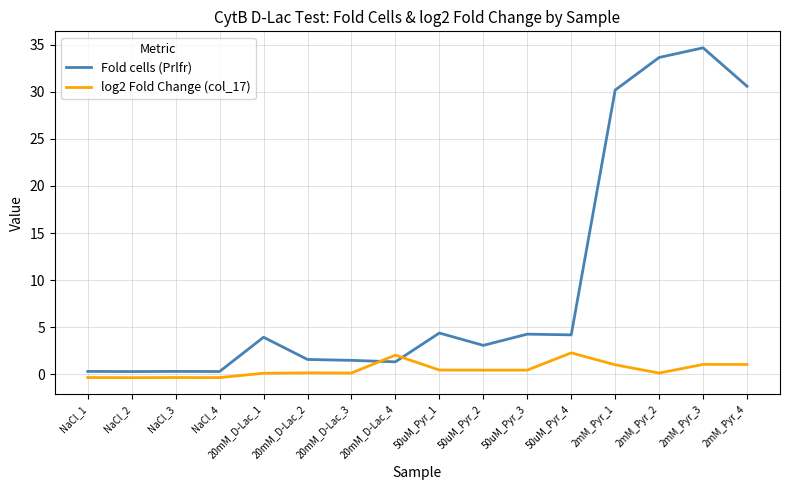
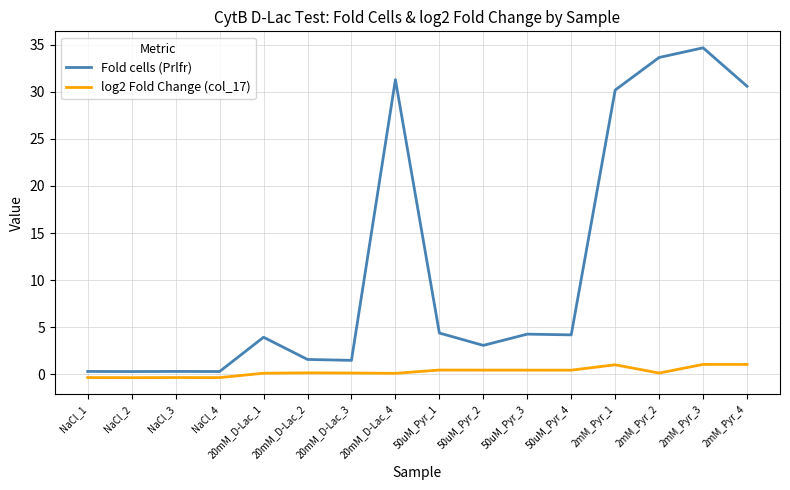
Fold cells (Prlfr), 20mM_D-Lac_4: 1 -> 31
log2 Fold Change (col_17), 20mM_D-Lac_4: 2 -> 0
log2 Fold Change (col_17), 50uM_Pyr_4: 2 -> 0
